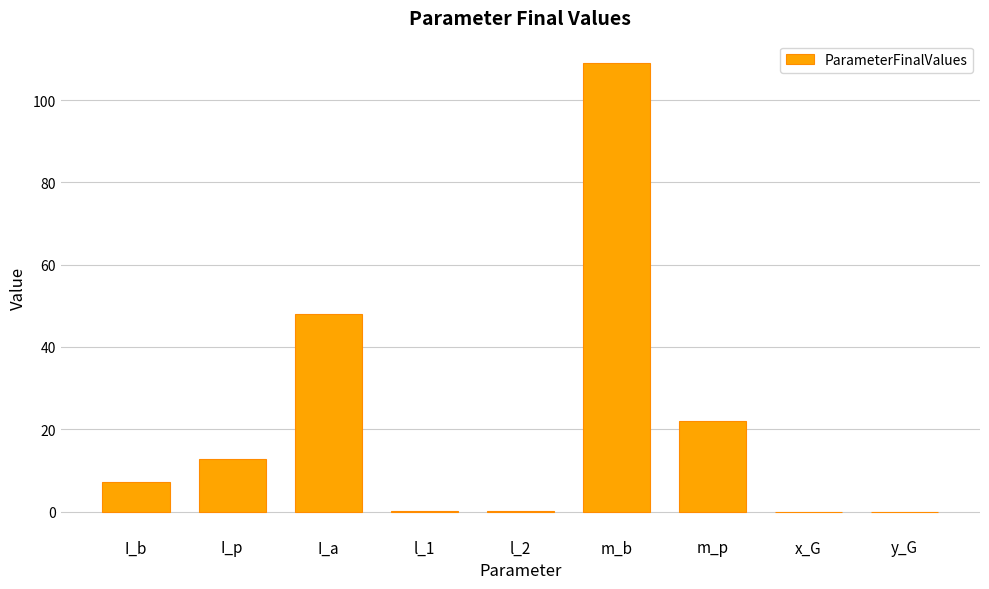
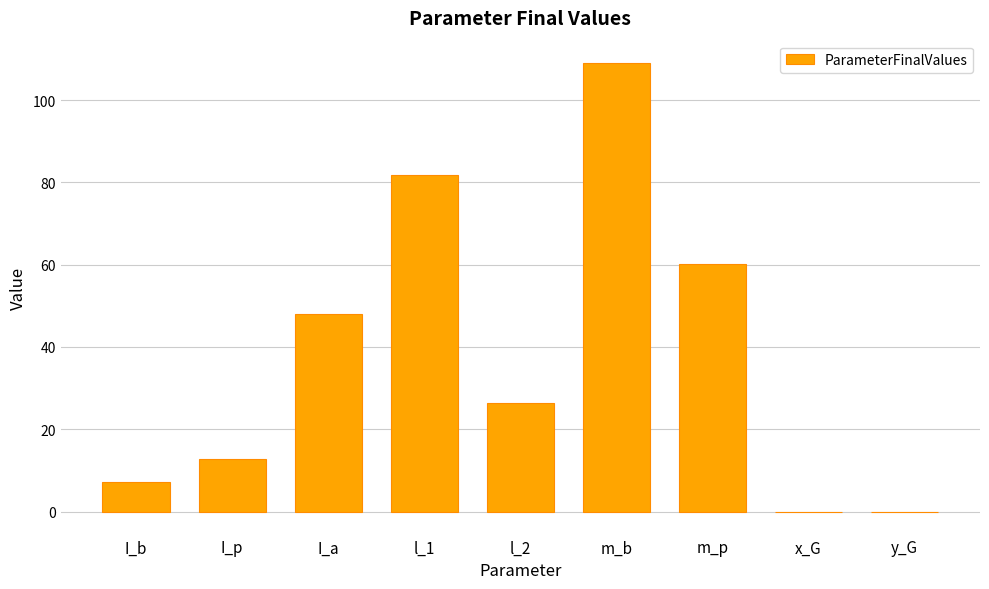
l_1: 0 -> 82
l_2: 0 -> 27
m_p: 22 -> 60
